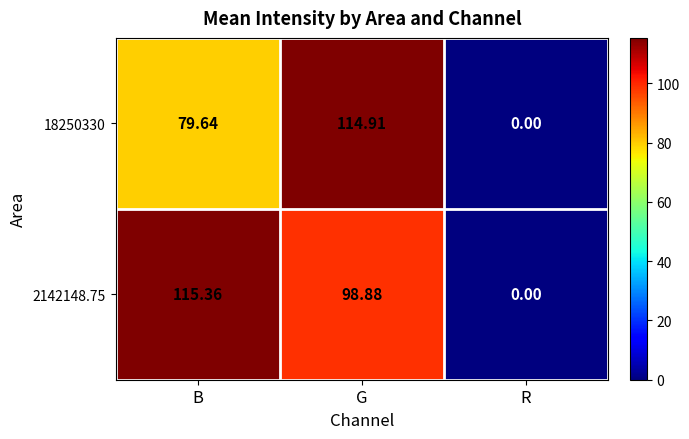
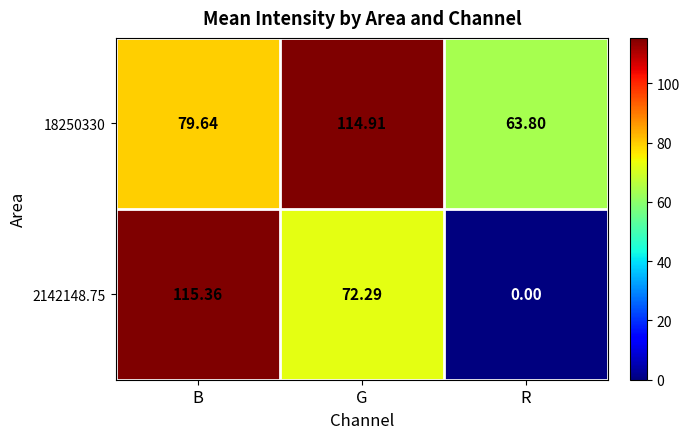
18250330, R: 0.00 -> 63.80
2142148.75, G: 98.88 -> 72.29
